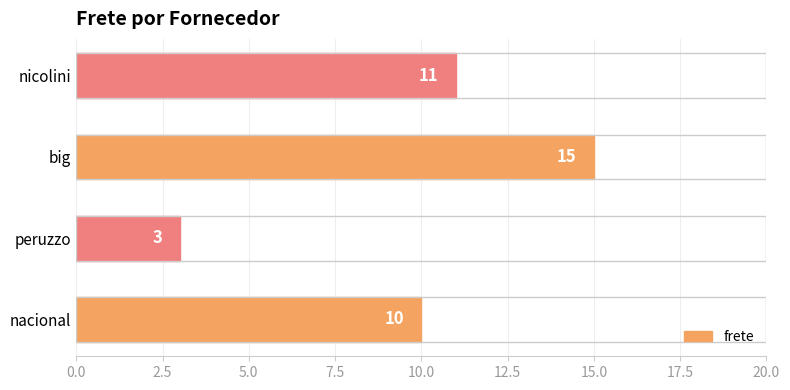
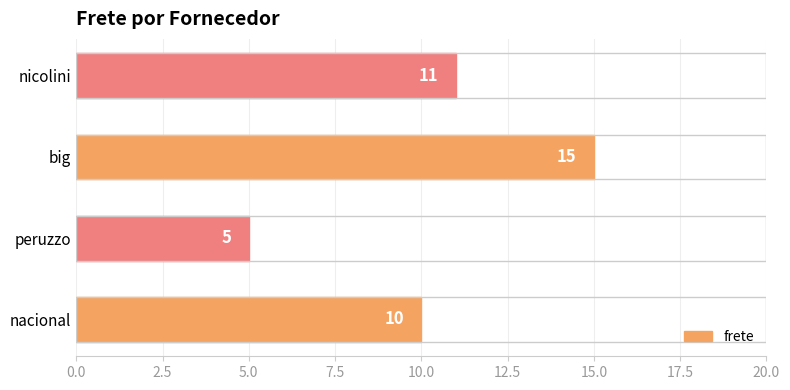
peruzzo: 3 -> 5
